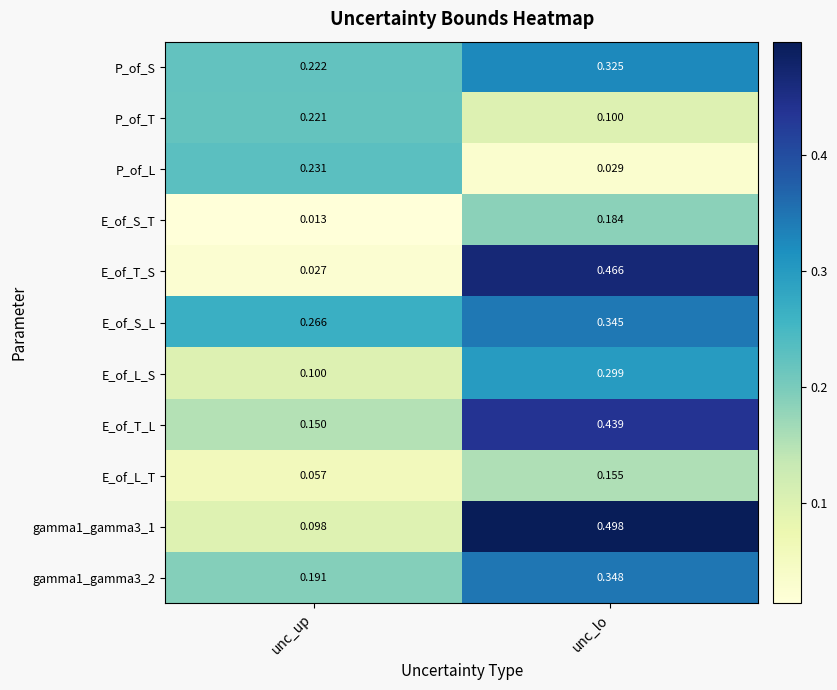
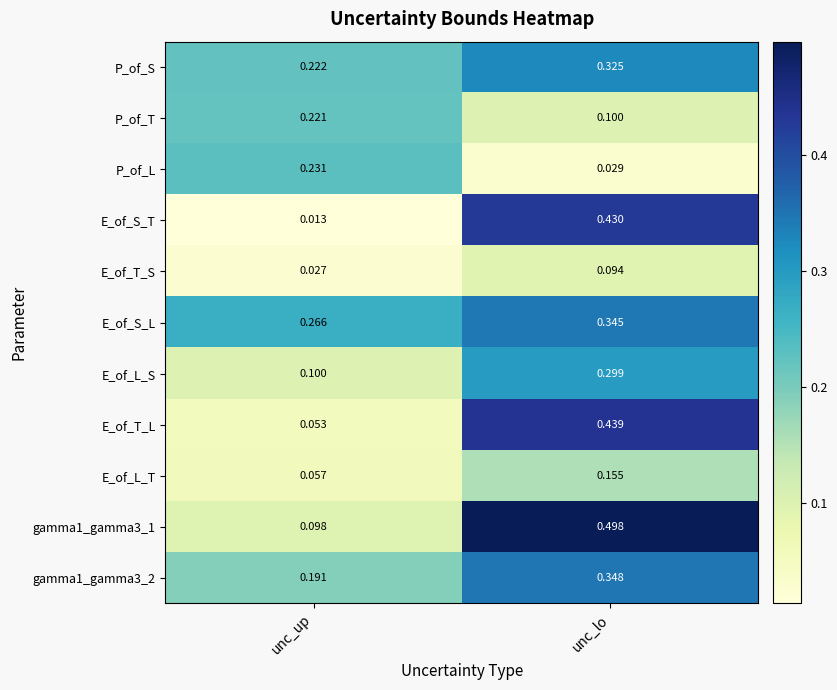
E_of_S_T, unc_lo: 0.184 -> 0.430
E_of_T_S, unc_lo: 0.466 -> 0.094
E_of_T_L, unc_up: 0.150 -> 0.053
